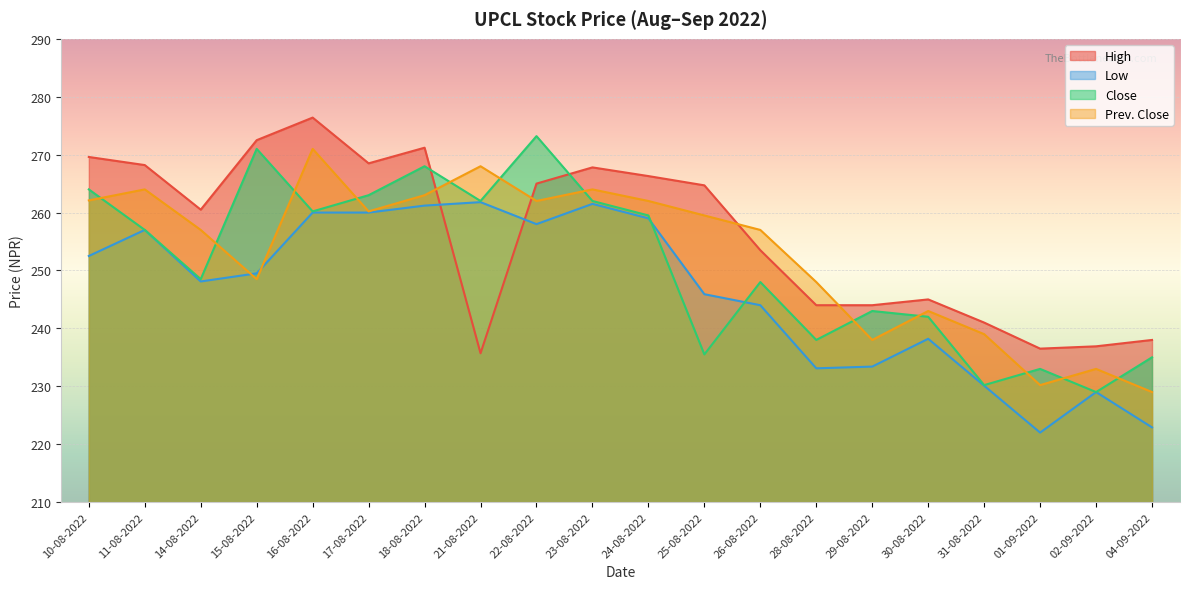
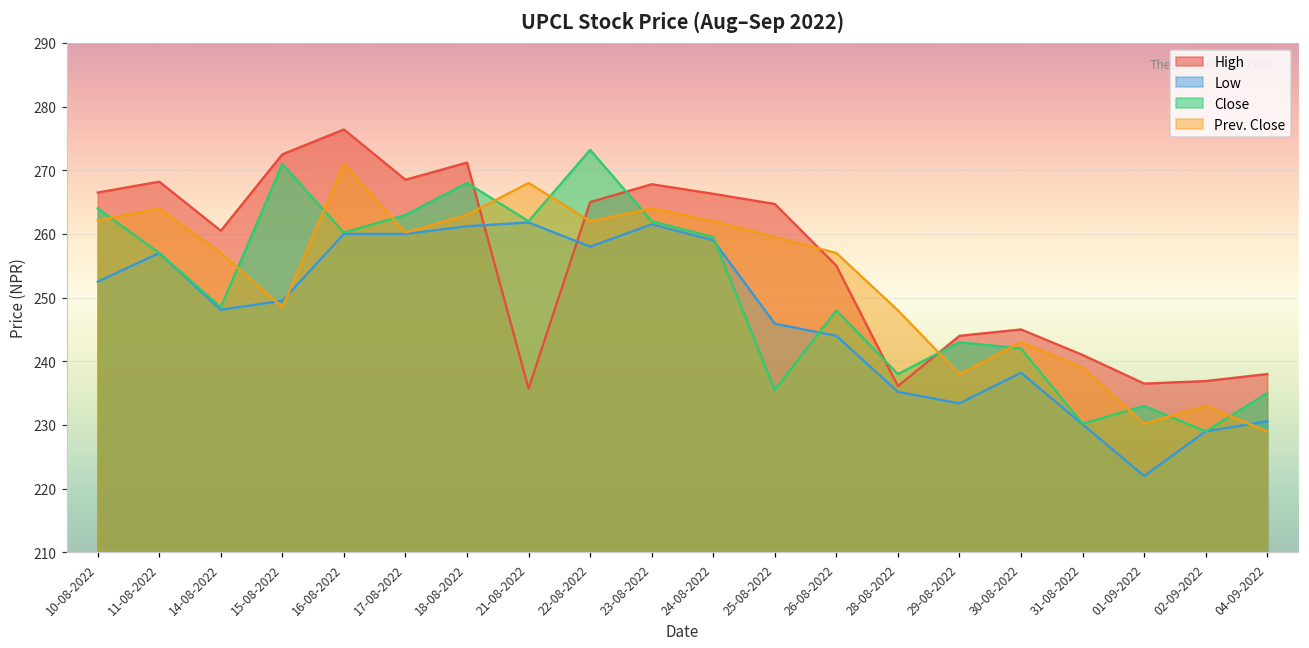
High, 10-08-2022: 270 -> 267
High, 26-08-2022: 254 -> 255
High, 28-08-2022: 244 -> 236
Low, 28-08-2022: 233 -> 235
Low, 04-09-2022: 223 -> 231
